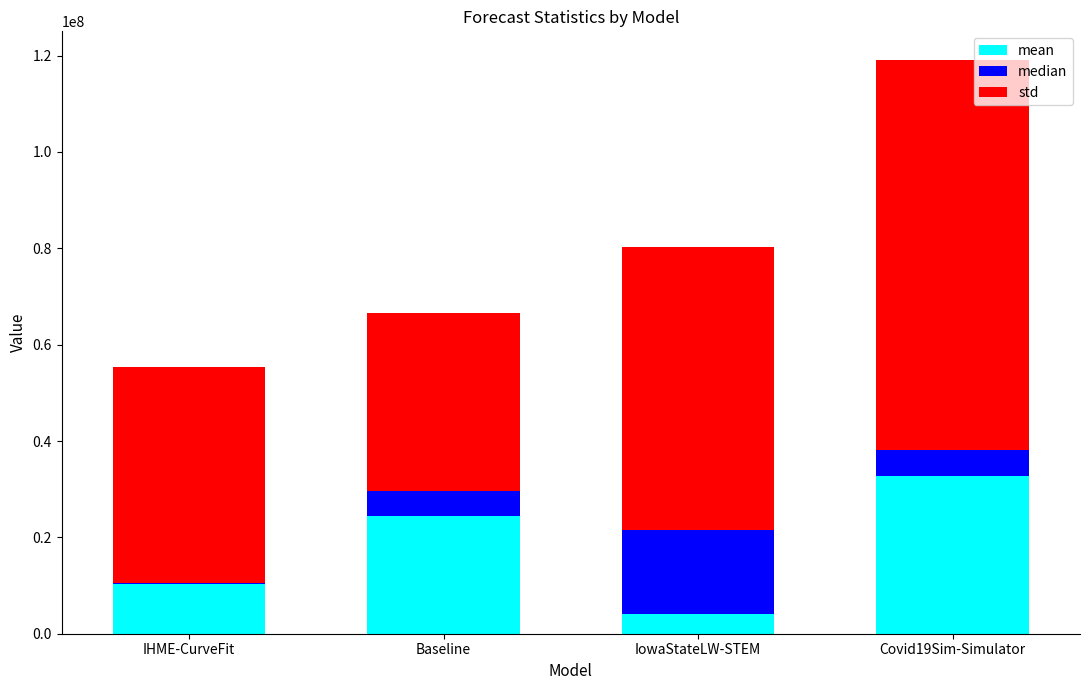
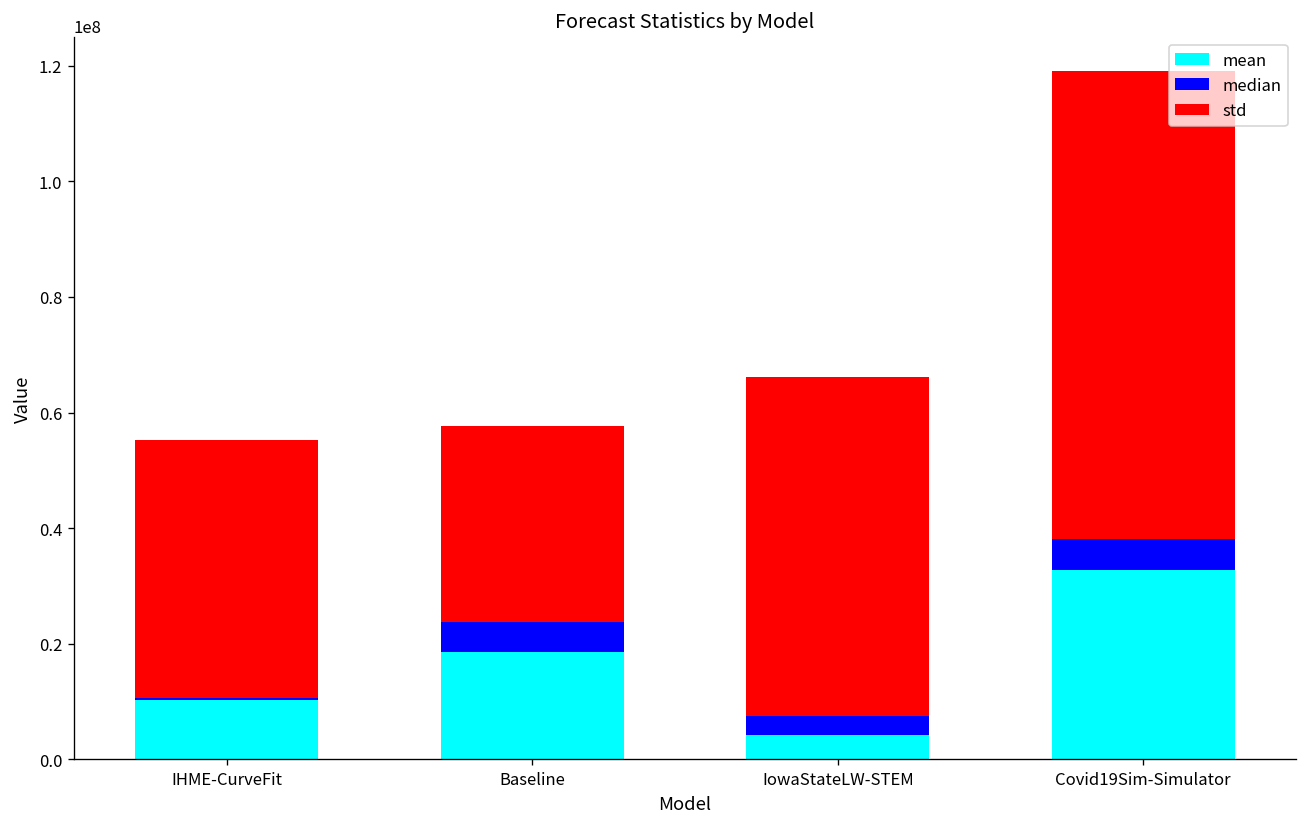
mean, Baseline: 24000000 -> 19000000
std, Baseline: 37000000 -> 34000000
median, IowaStateLW-STEM: 17000000 -> 3000000
